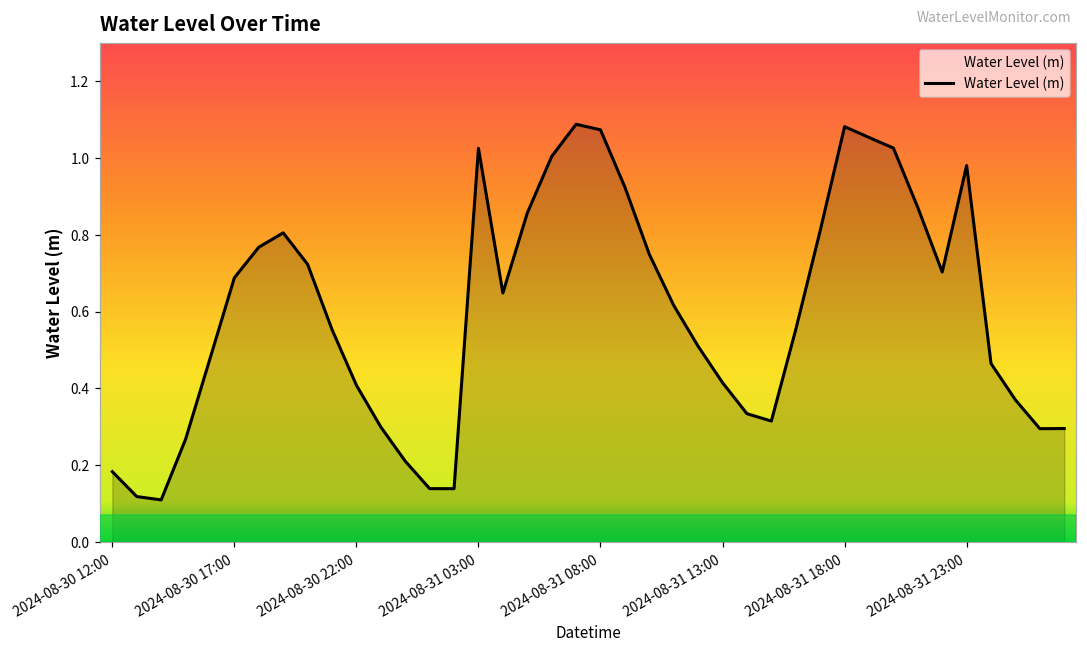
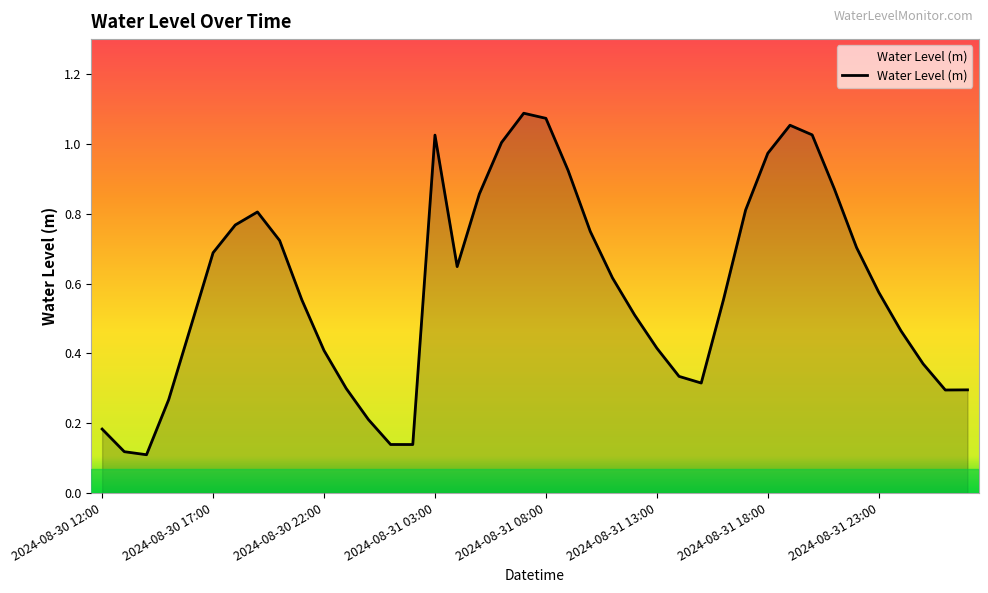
2024-08-31 18:00: 1.08 -> 0.97
2024-08-31 23:00: 0.98 -> 0.57
